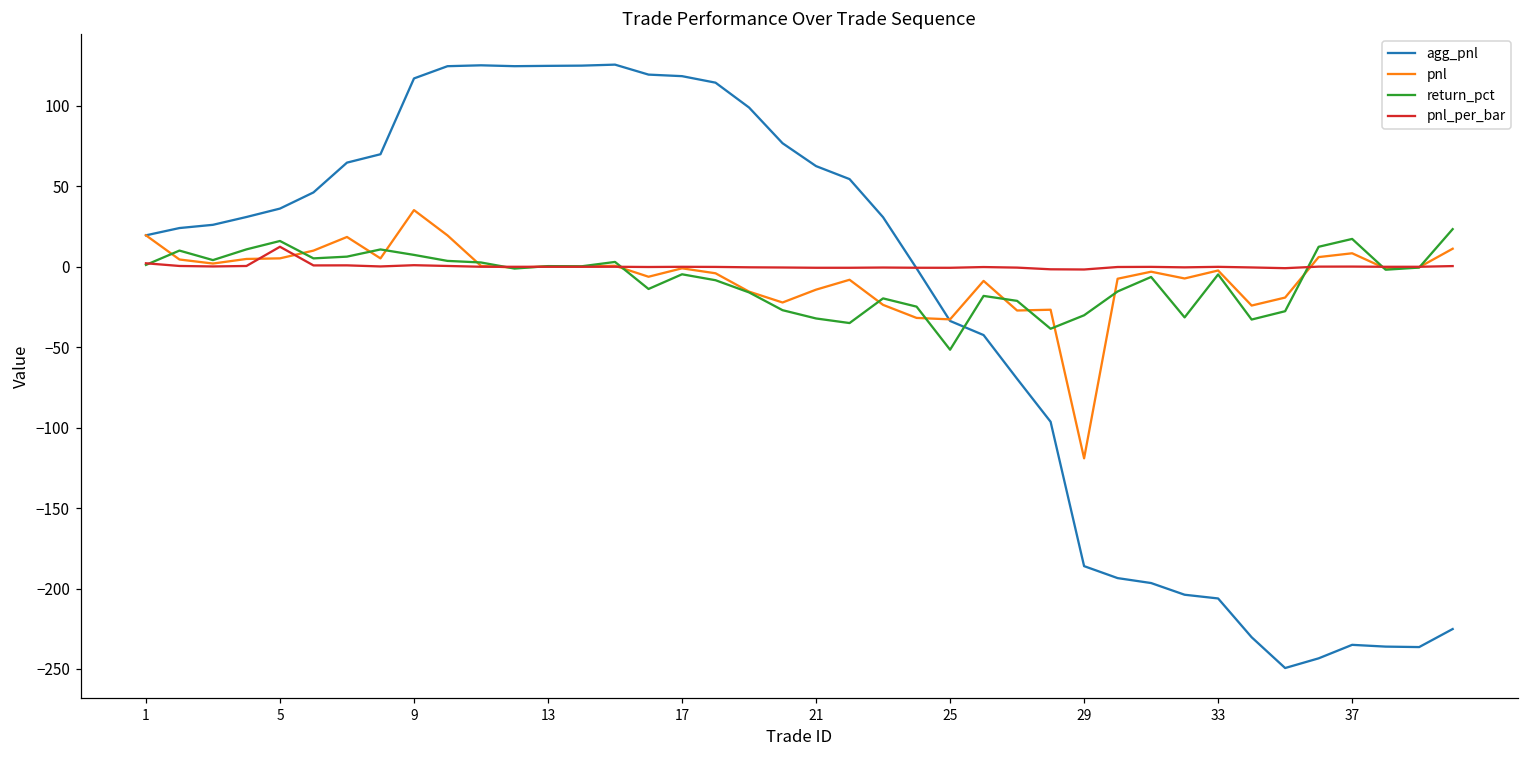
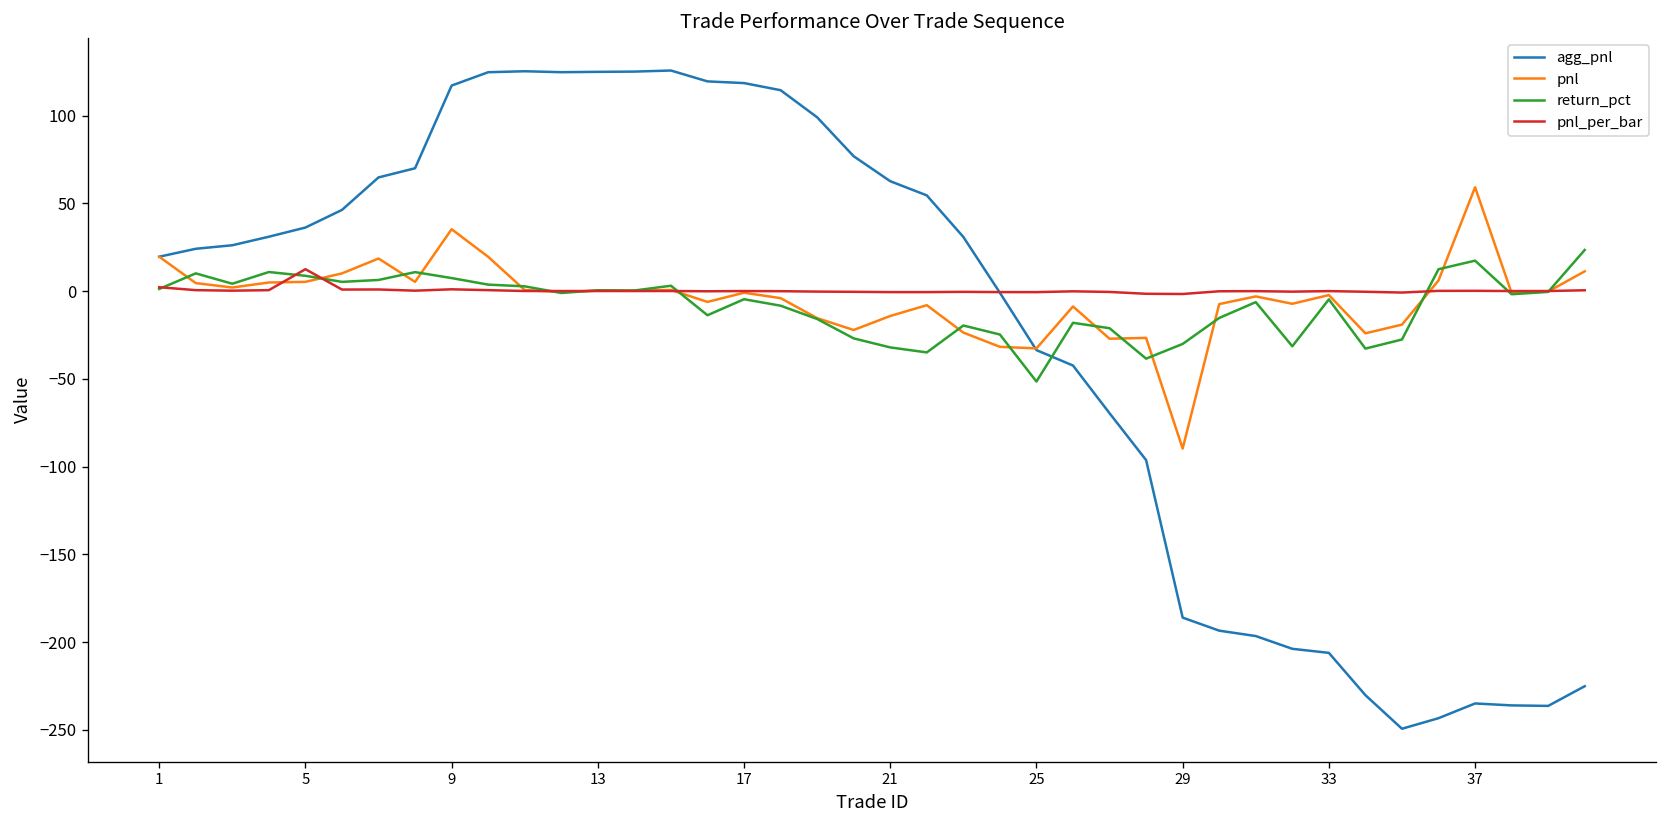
return_pct, 5: 16 -> 9
pnl, 29: -119 -> -90
pnl, 37: 8 -> 59
